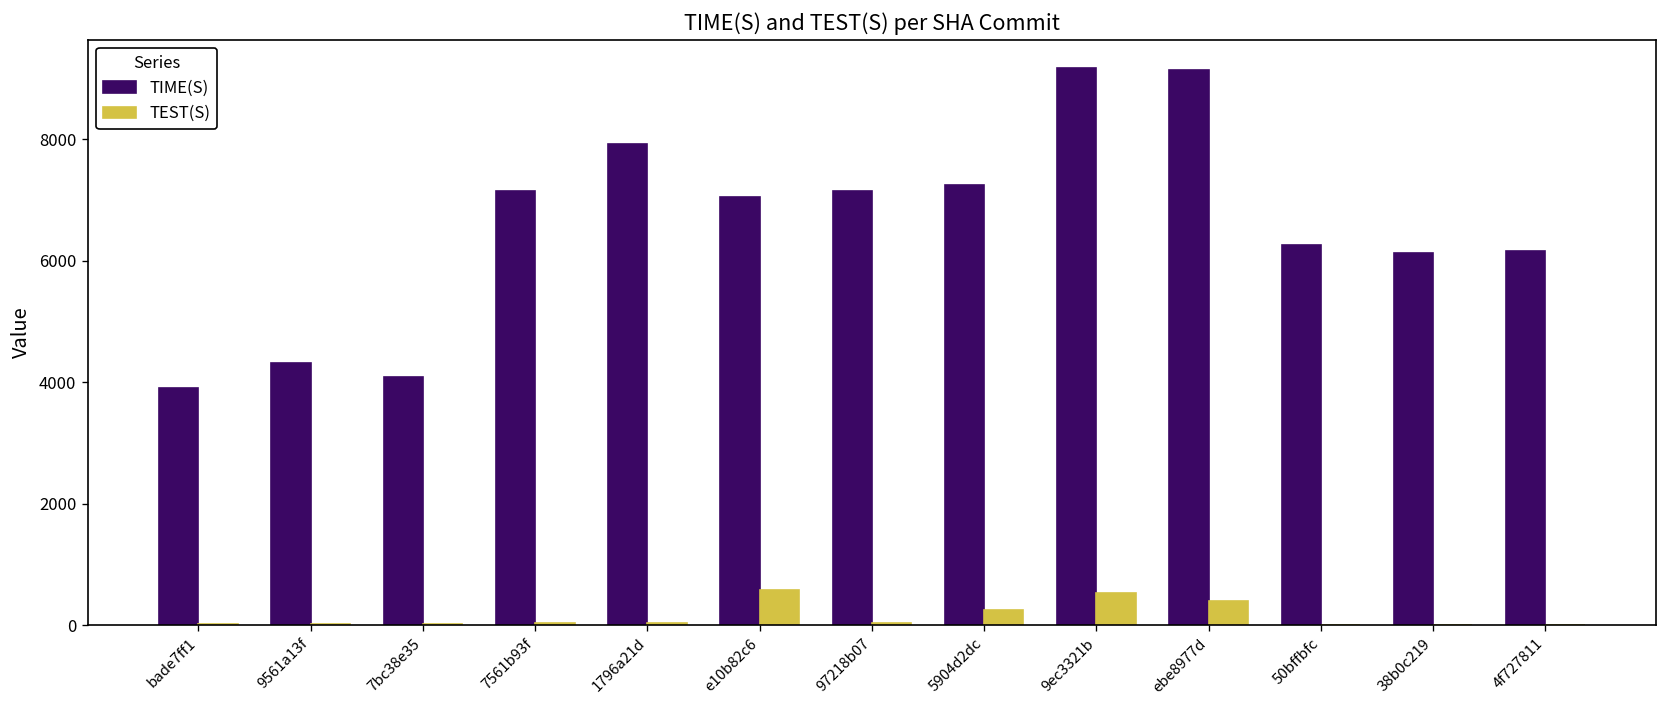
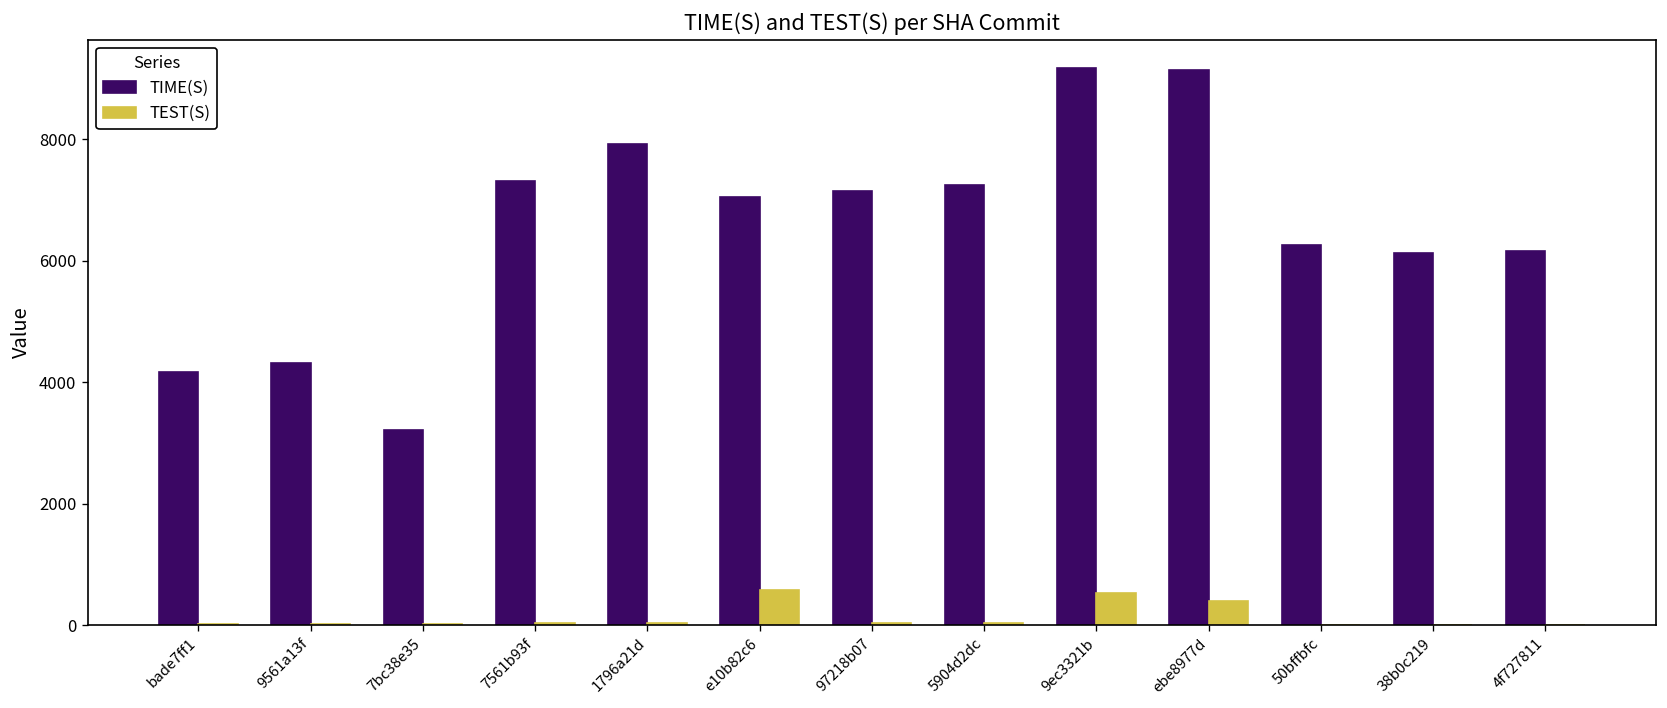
TIME(S), bade7ff1: 3900 -> 4200
TIME(S), 7bc38e35: 4100 -> 3200
TIME(S), 7561b93f: 7200 -> 7300
TEST(S), 5904d2dc: 300 -> 0
